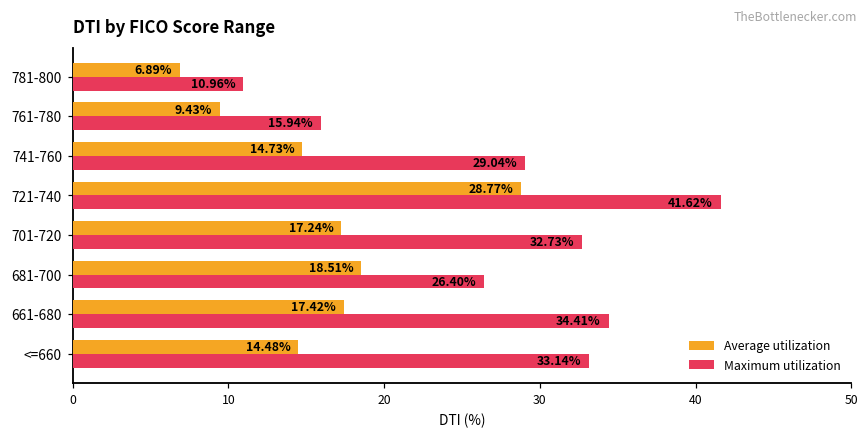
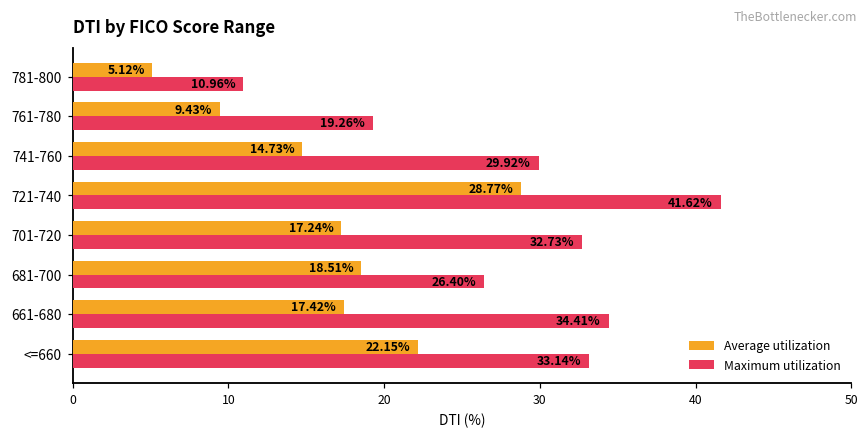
Average utilization, 781-800: 6.89% -> 5.12%
Maximum utilization, 761-780: 15.94% -> 19.26%
Maximum utilization, 741-760: 29.04% -> 29.92%
Average utilization, <=660: 14.48% -> 22.15%
